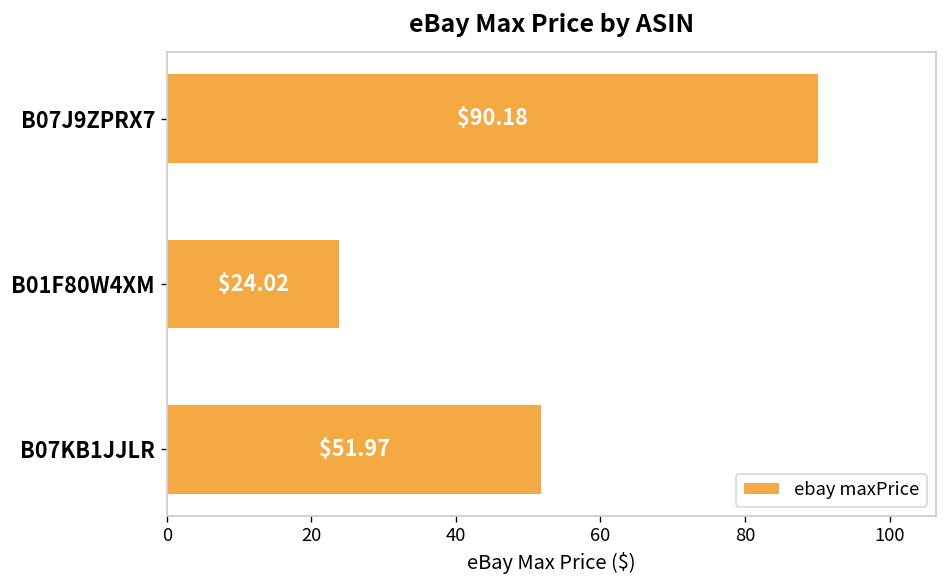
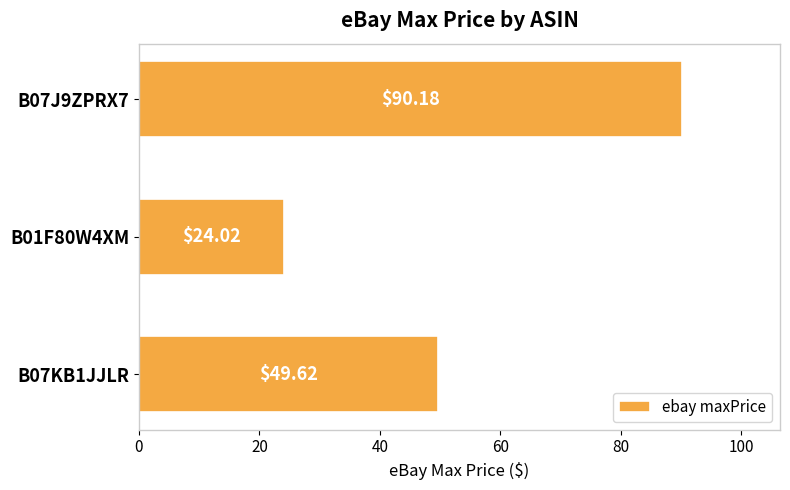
B07KB1JJLR: $51.97 -> $49.62
